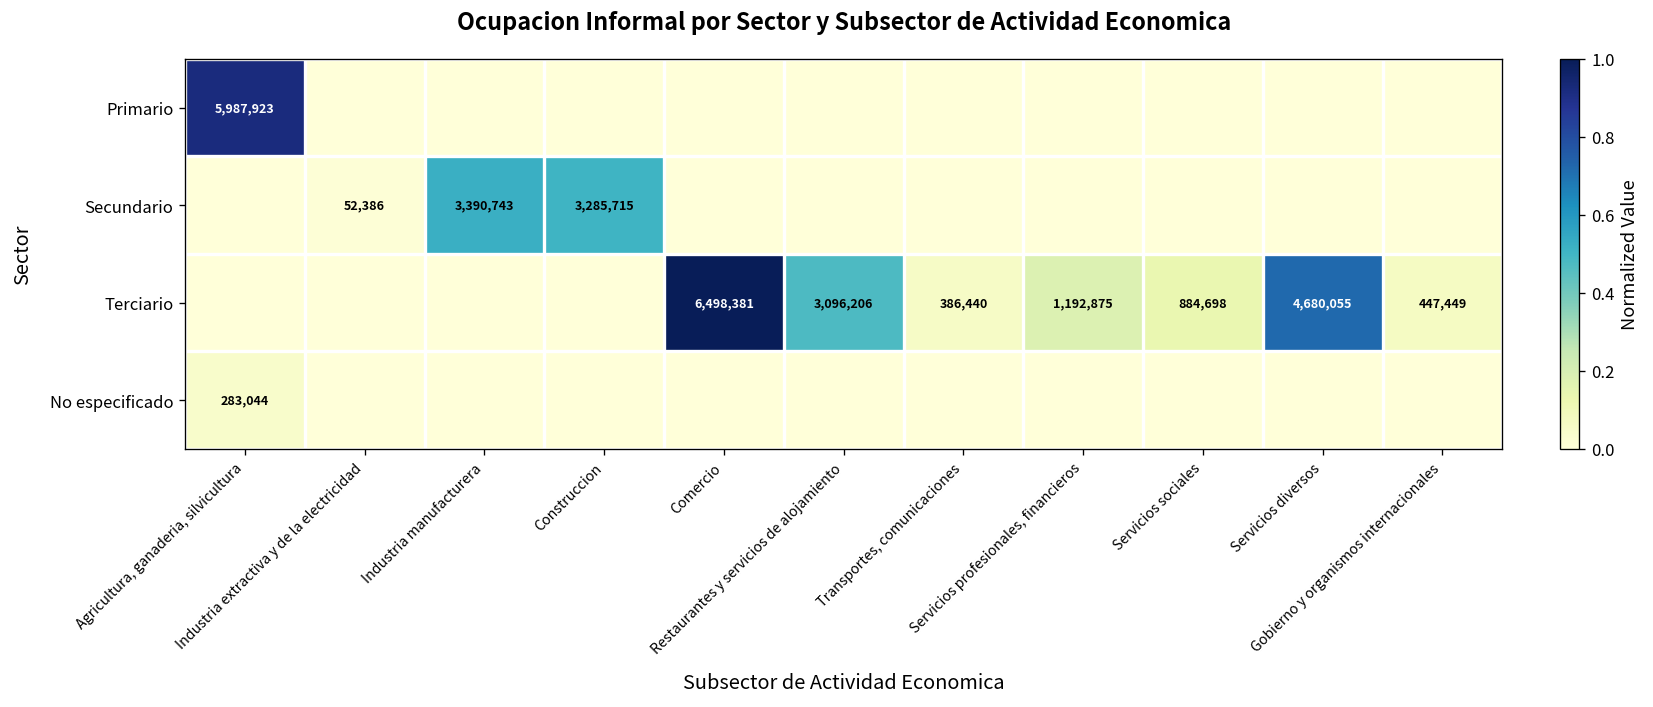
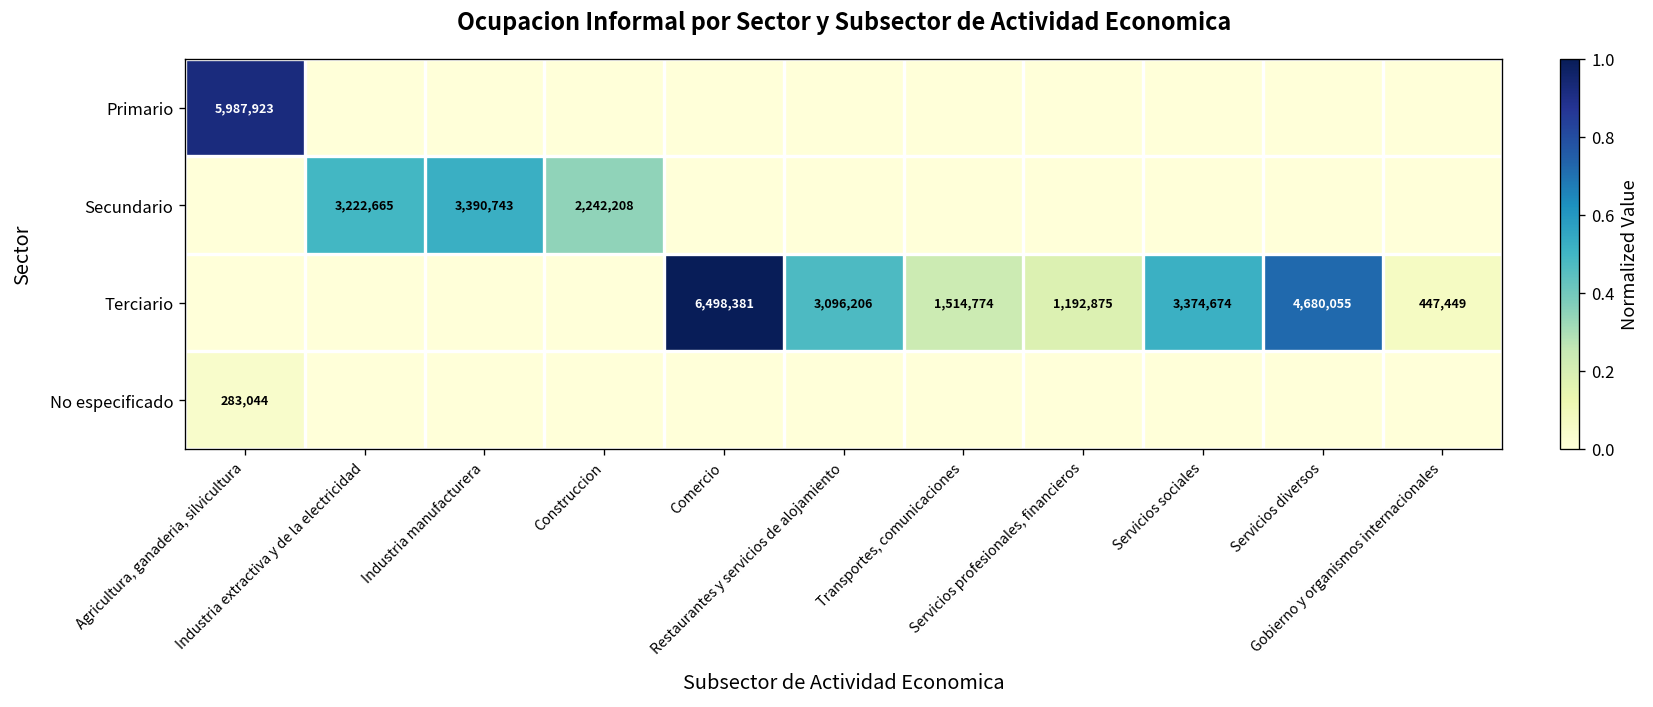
Secundario, Industria extractiva y de la electricidad: 52,386 -> 3,222,665
Secundario, Construccion: 3,285,715 -> 2,242,208
Terciario, Transportes, comunicaciones: 386,440 -> 1,514,774
Terciario, Servicios sociales: 884,698 -> 3,374,674
